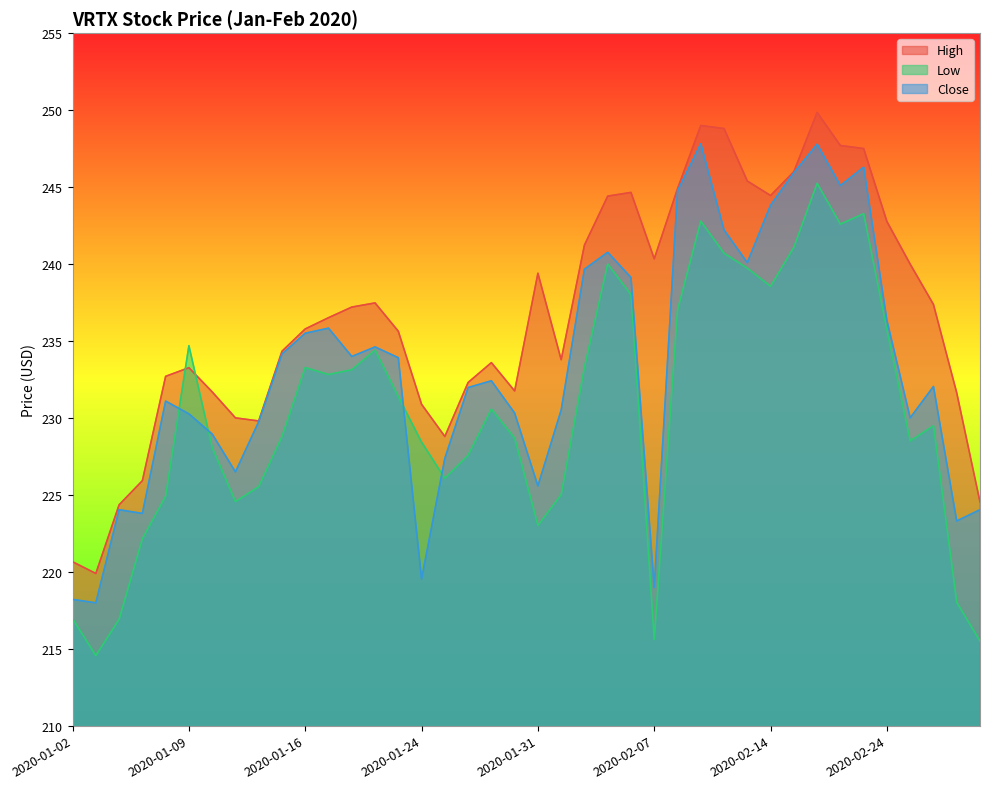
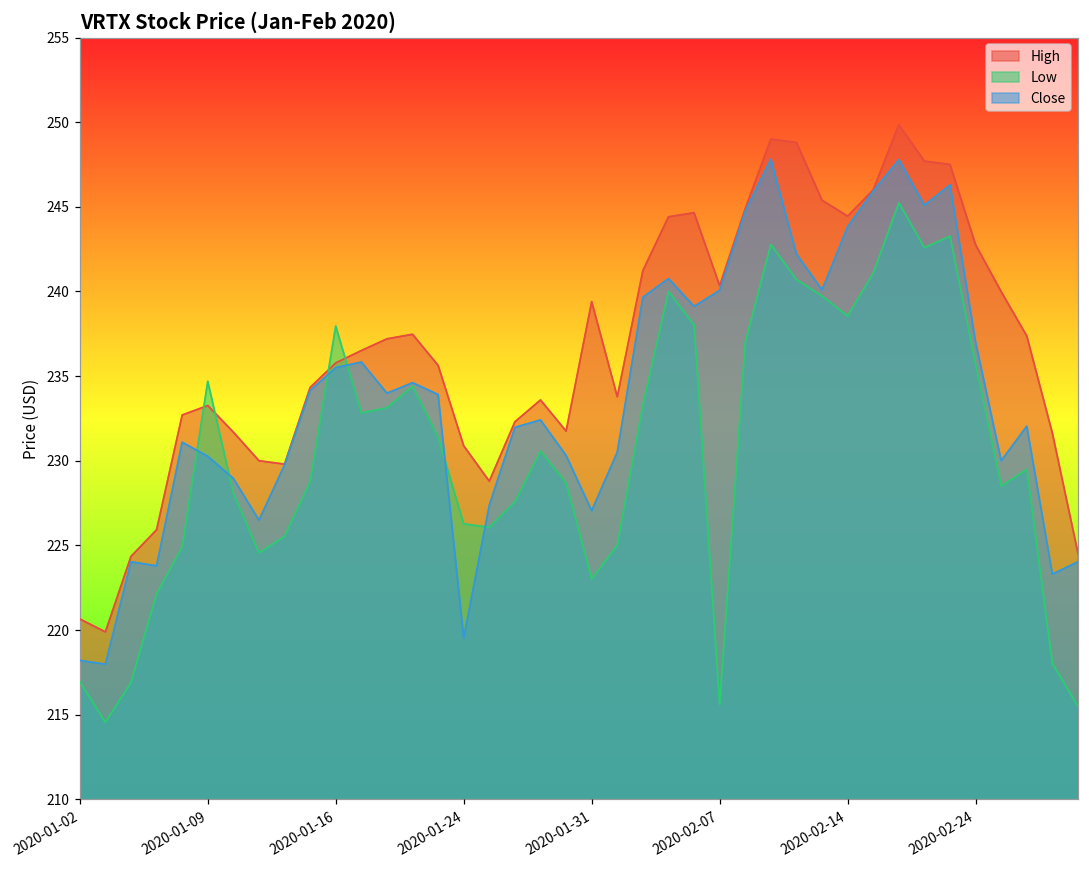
Low, 2020-01-16: 233.3 -> 238.0
Low, 2020-01-24: 228.4 -> 226.3
Close, 2020-01-31: 225.6 -> 227.1
Close, 2020-02-07: 219.0 -> 240.1
Close, 2020-02-24: 236.3 -> 237.0
